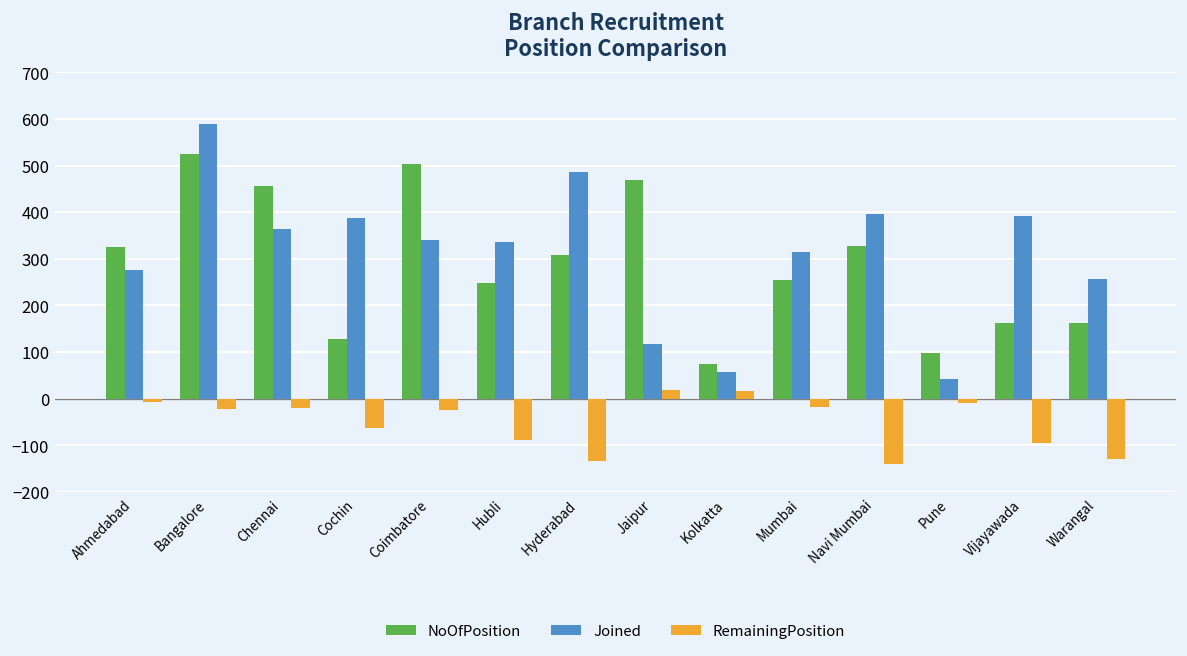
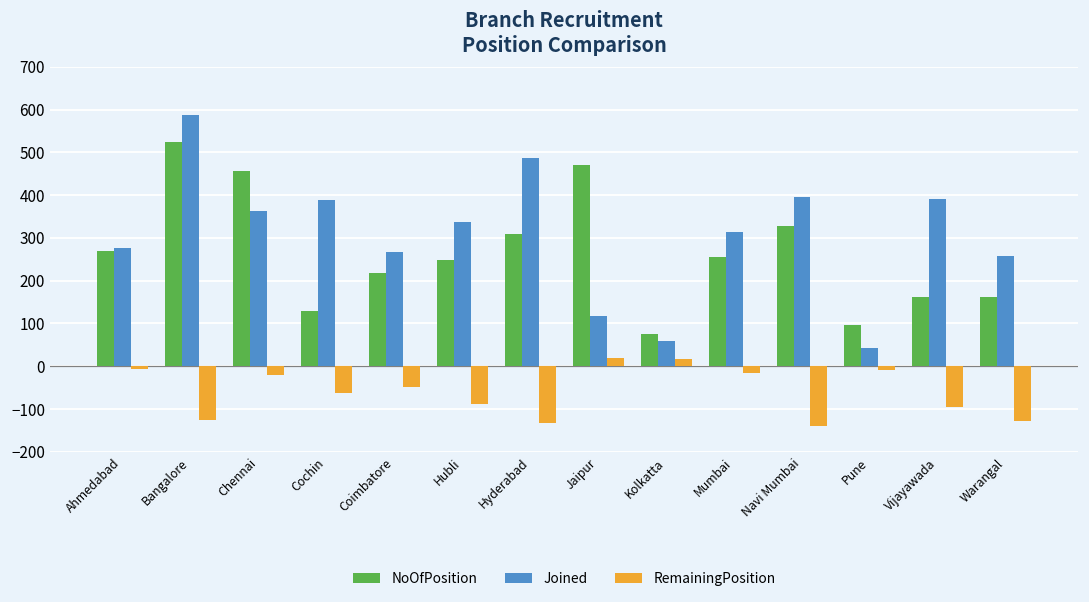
NoOfPosition, Ahmedabad: 330 -> 270
RemainingPosition, Bangalore: -20 -> -130
NoOfPosition, Coimbatore: 500 -> 220
Joined, Coimbatore: 340 -> 270
RemainingPosition, Coimbatore: -30 -> -50
